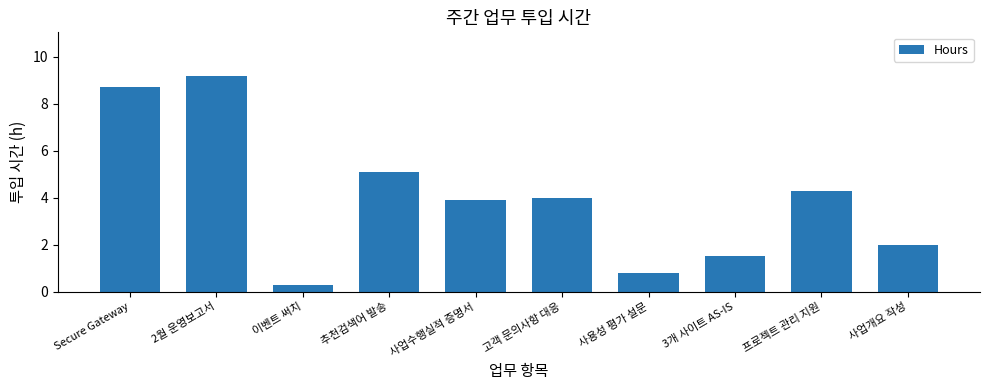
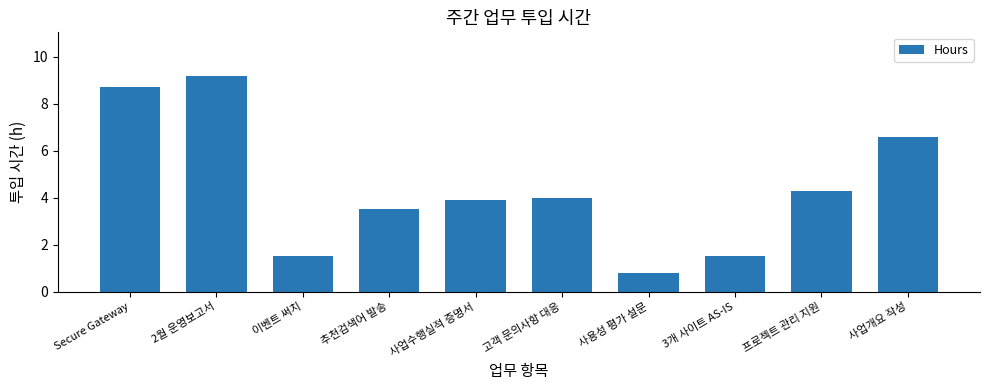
이벤트 써치: 0.3 -> 1.5
추천검색어 발송: 5.1 -> 3.5
사업개요 작성: 2.0 -> 6.6
